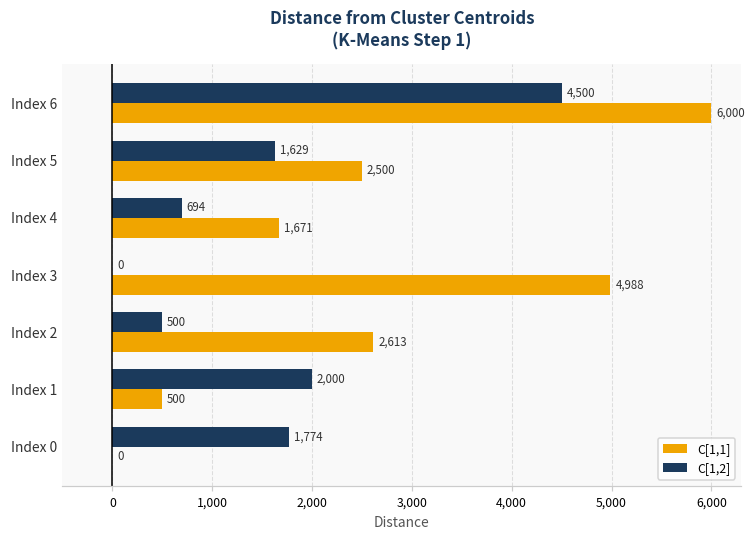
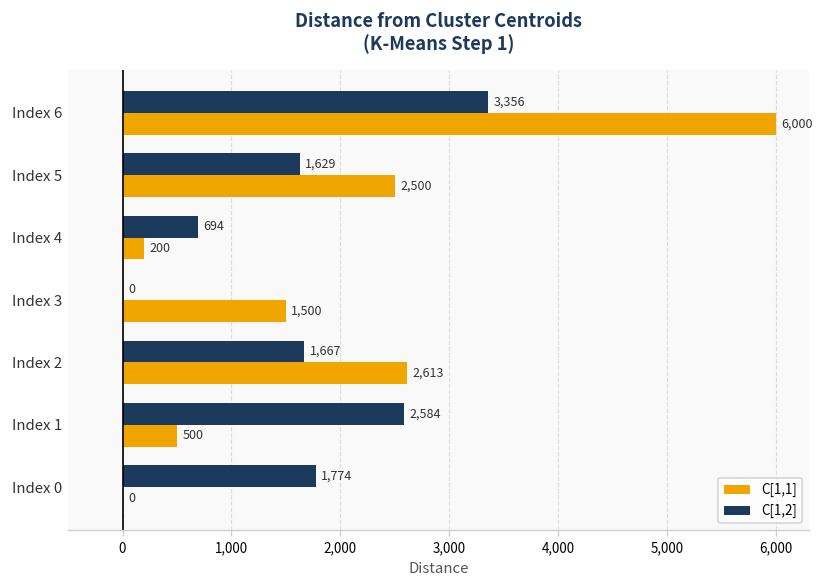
C[1,2], Index 6: 4,500 -> 3,356
C[1,1], Index 4: 1,671 -> 200
C[1,1], Index 3: 4,988 -> 1,500
C[1,2], Index 2: 500 -> 1,667
C[1,2], Index 1: 2,000 -> 2,584
